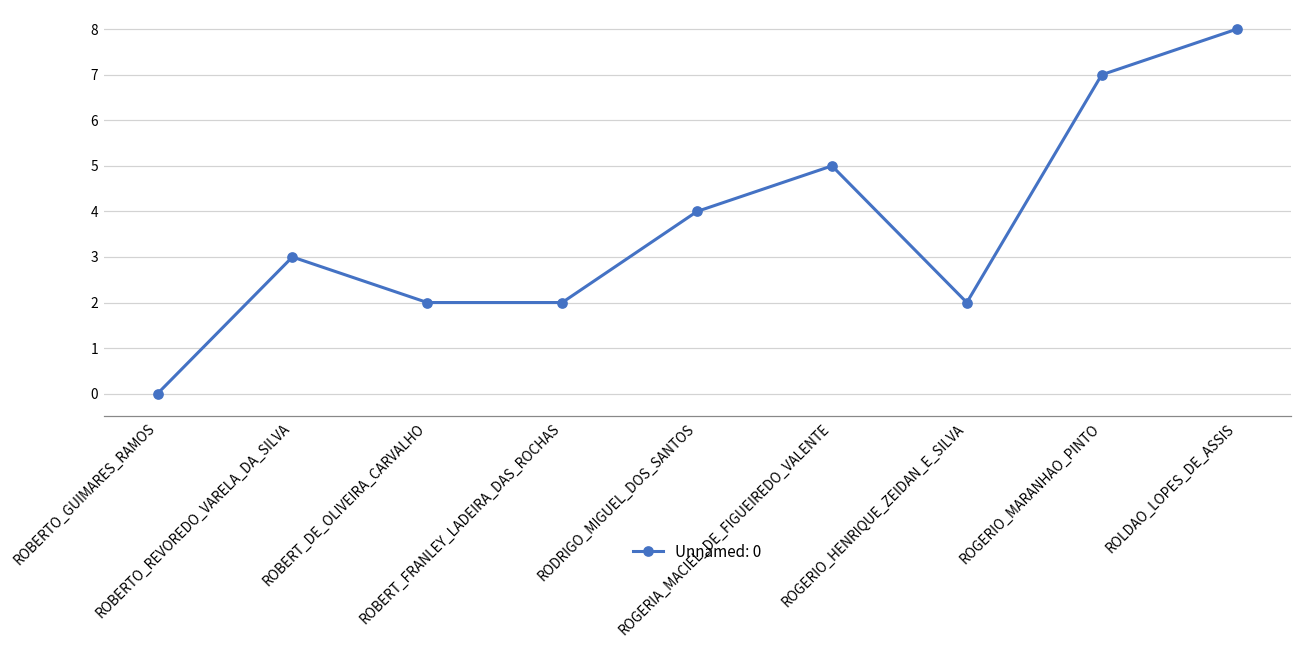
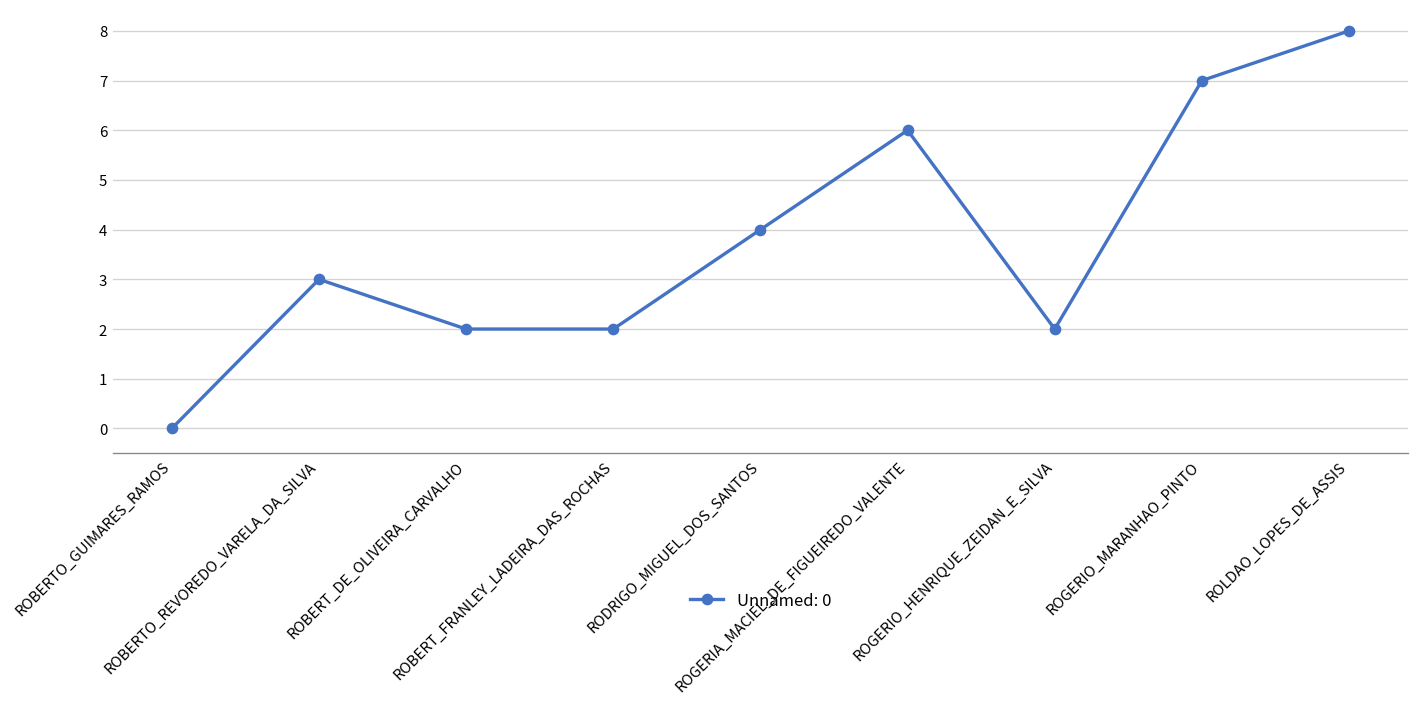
ROGERIA_MACIEL_DE_FIGUEIREDO_VALENTE: 5 -> 6
